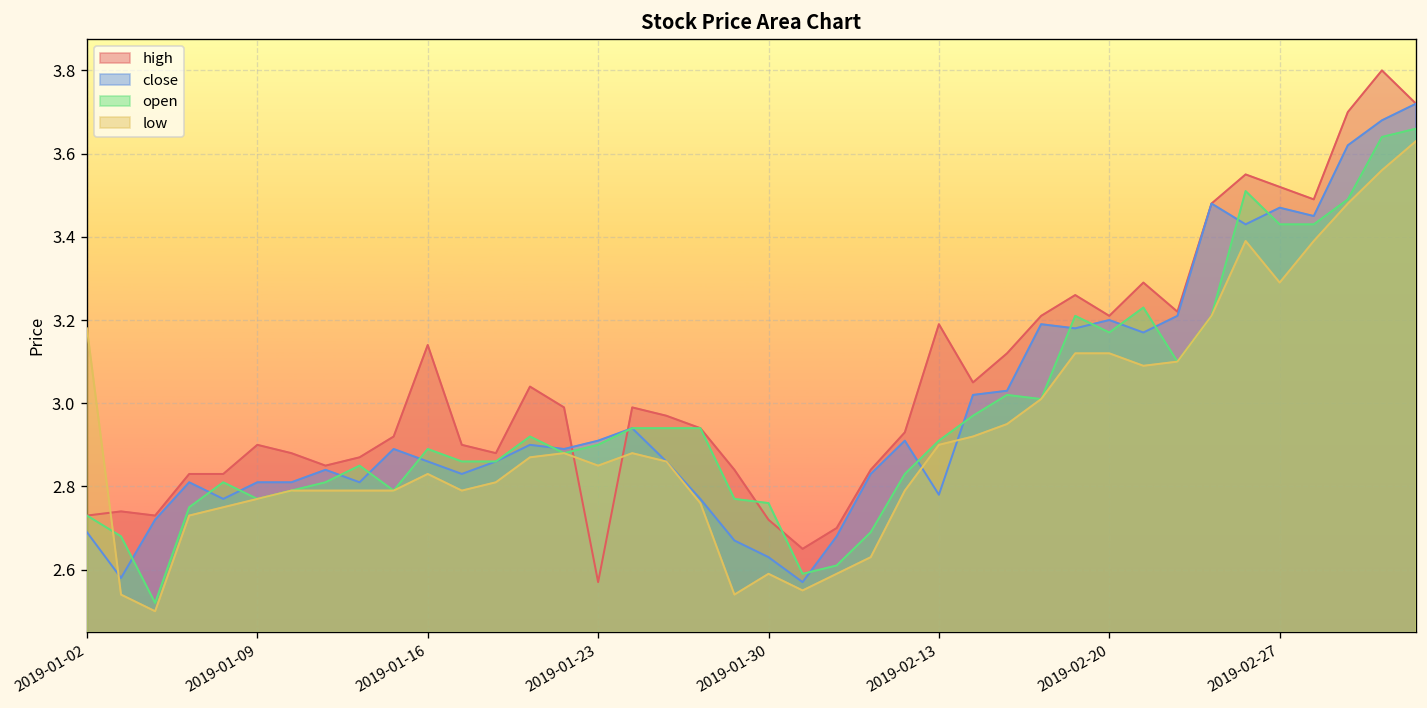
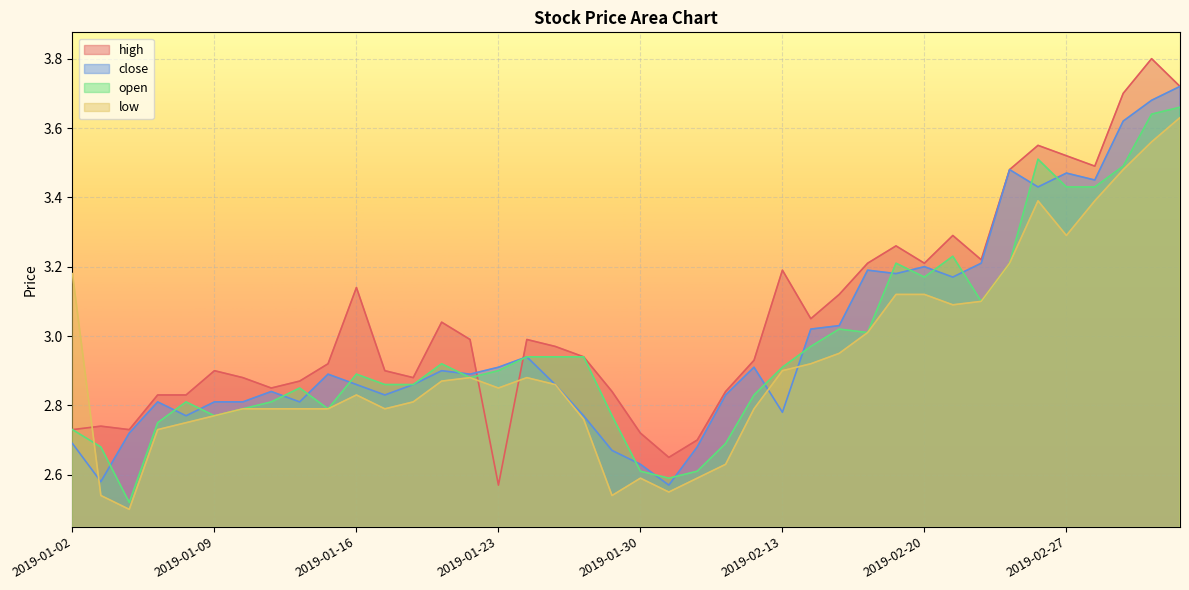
open, 2019-01-30: 2.76 -> 2.61
